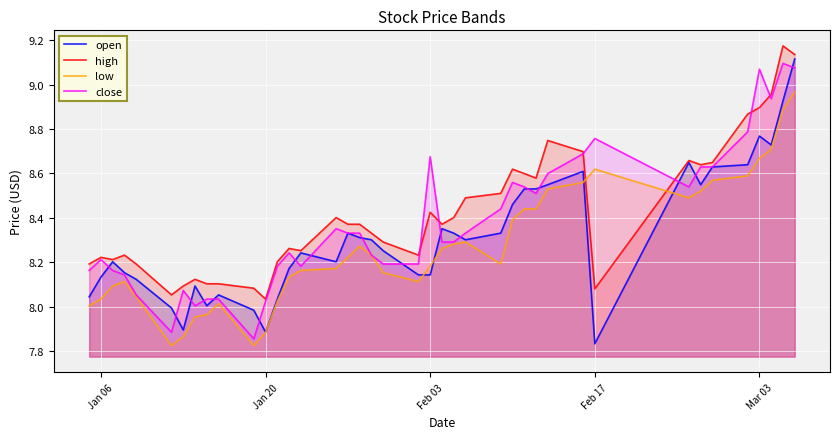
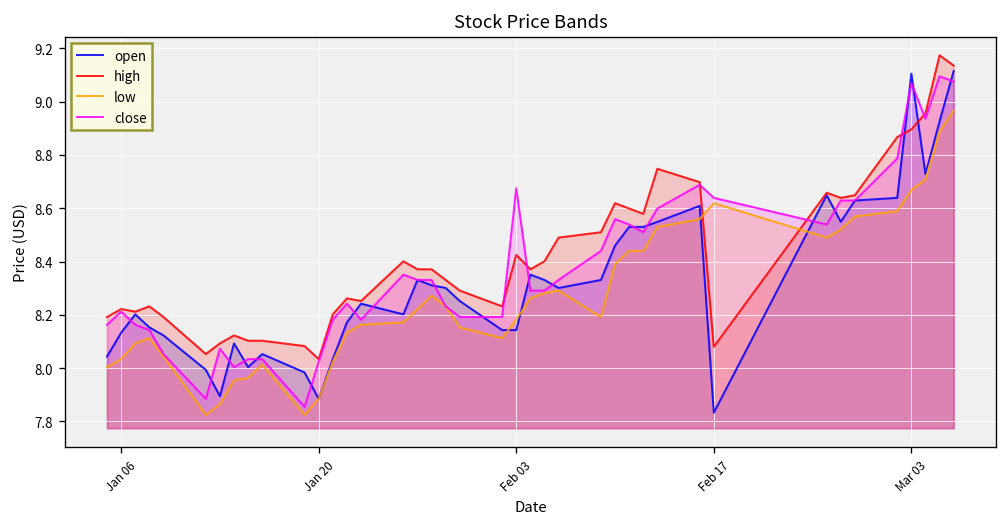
close, Feb 17: 8.76 -> 8.64
open, Mar 03: 8.77 -> 9.11
